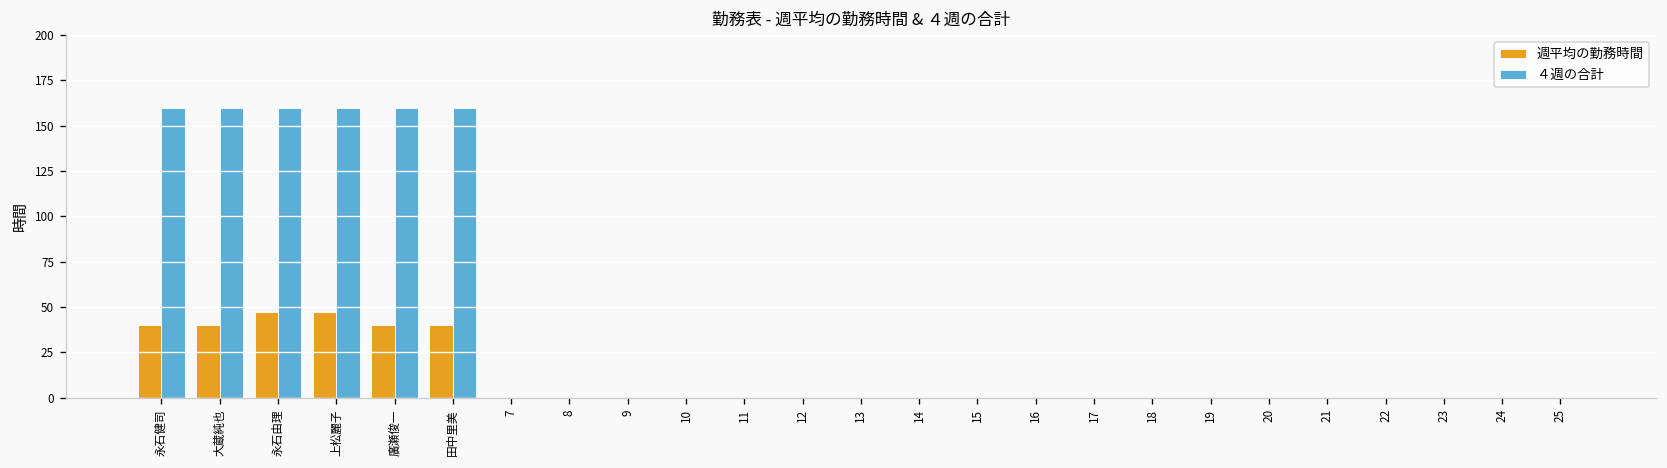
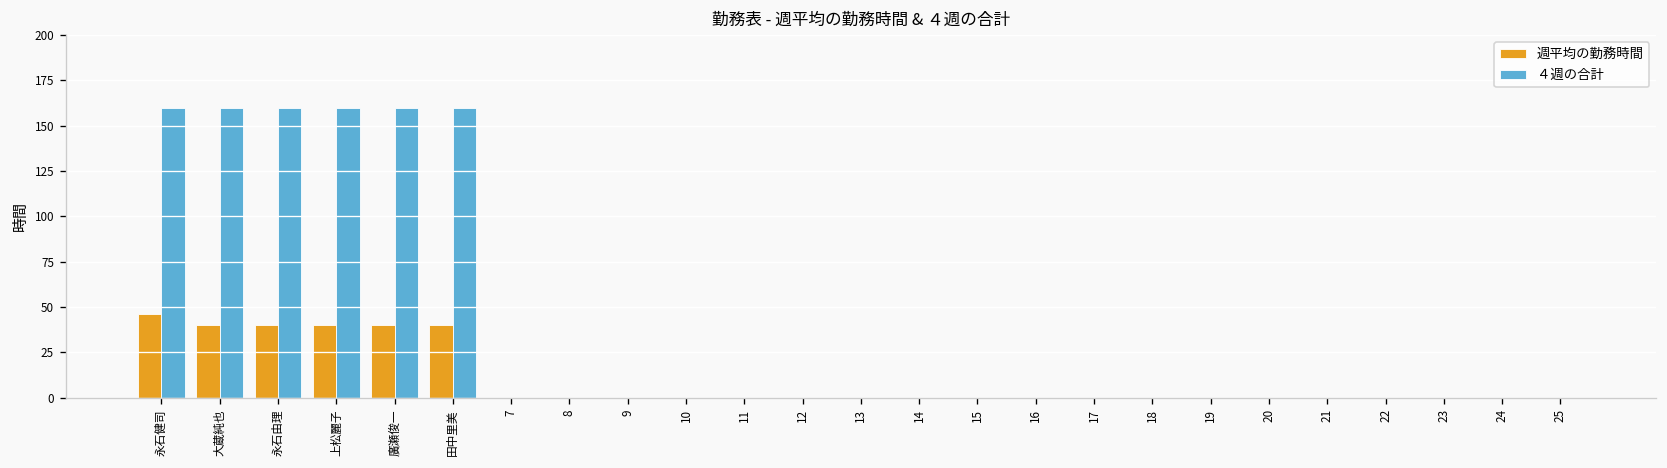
週平均の勤務時間, 永石健司: 40 -> 46
週平均の勤務時間, 永石由理: 47 -> 40
週平均の勤務時間, 上松麗子: 47 -> 40
